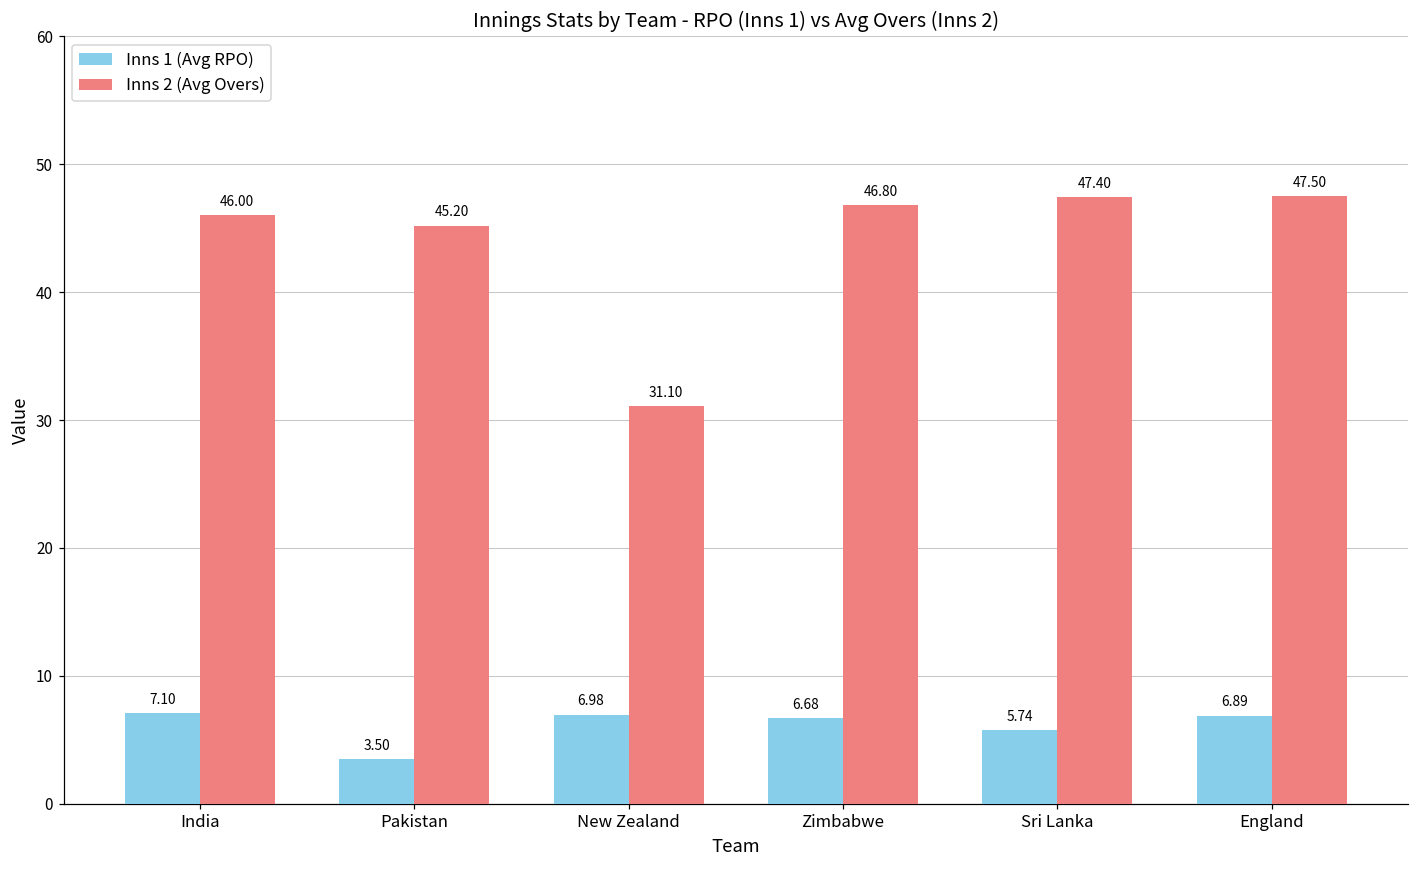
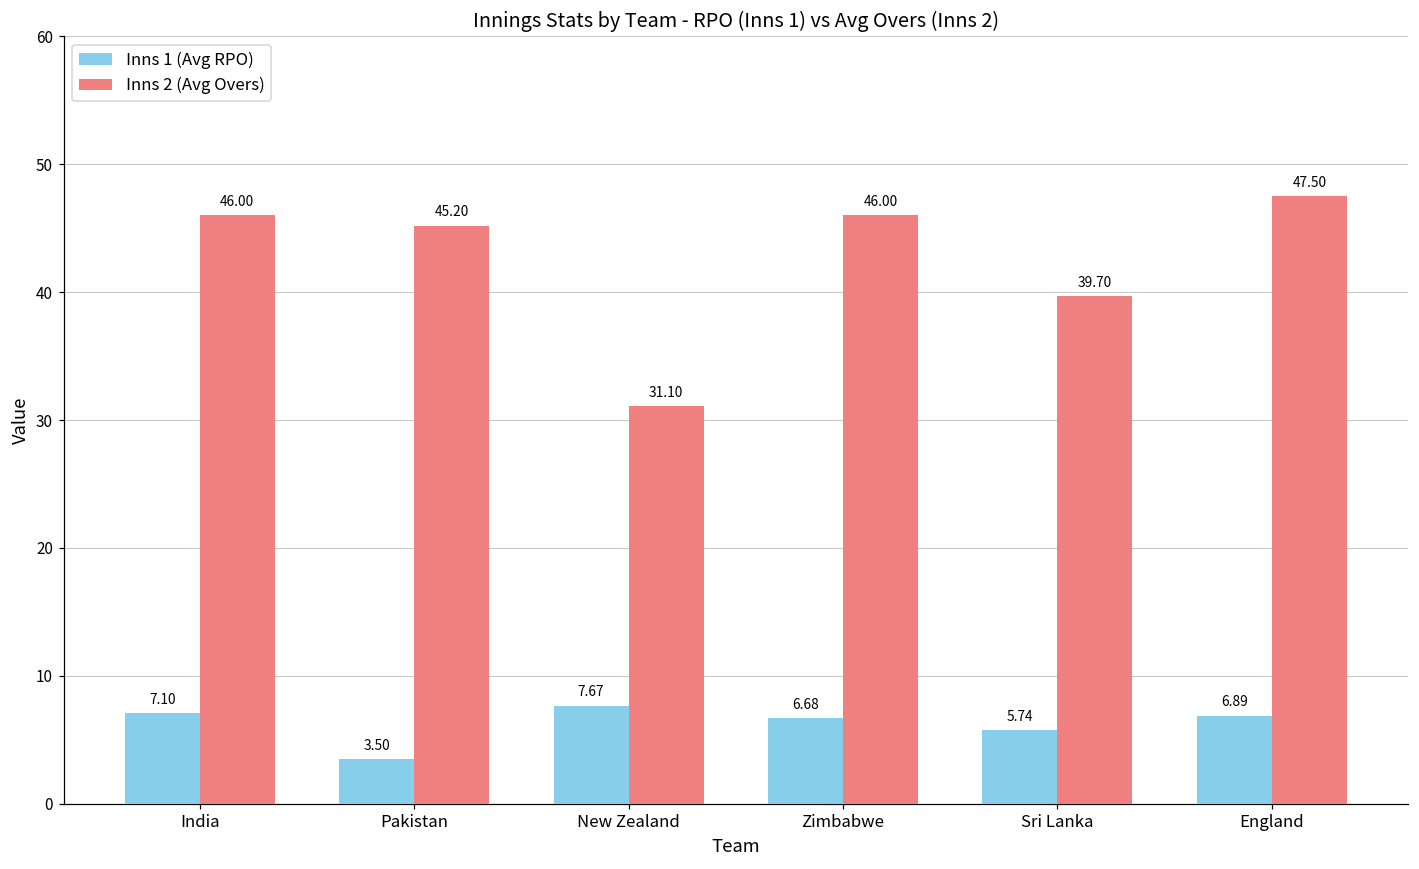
Inns 1 (Avg RPO), New Zealand: 6.98 -> 7.67
Inns 2 (Avg Overs), Zimbabwe: 46.80 -> 46.00
Inns 2 (Avg Overs), Sri Lanka: 47.40 -> 39.70
